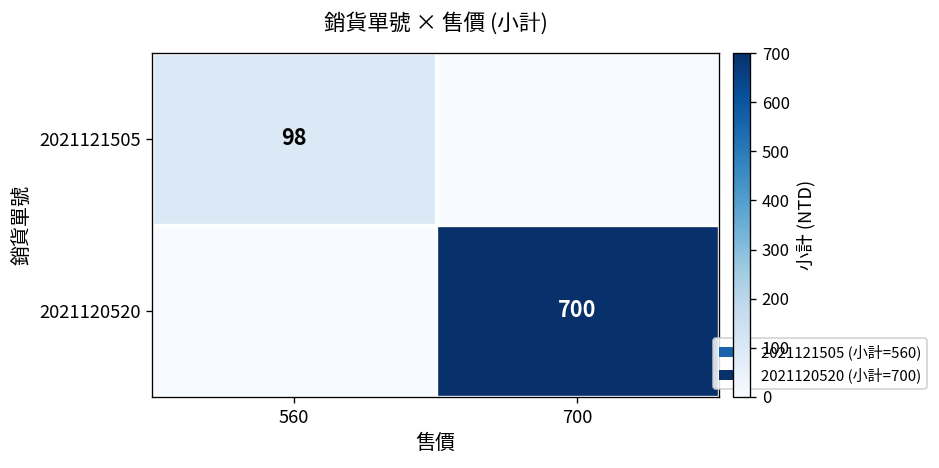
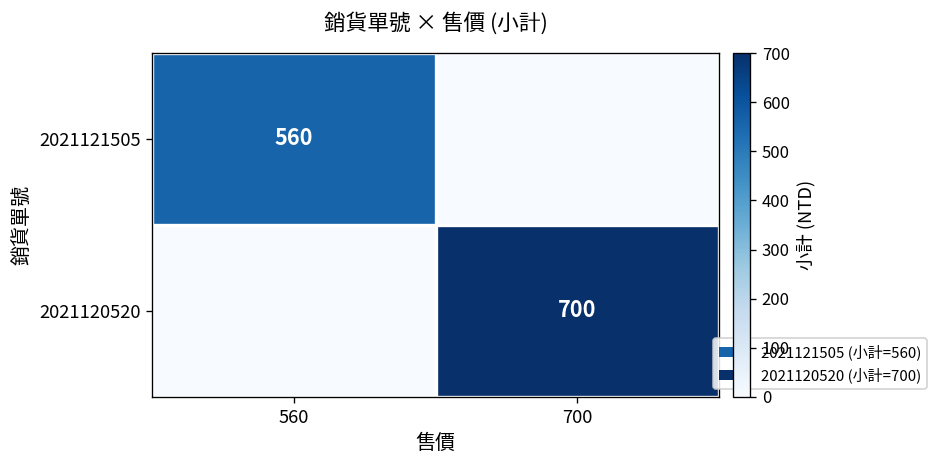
2021121505, 560: 98 -> 560
